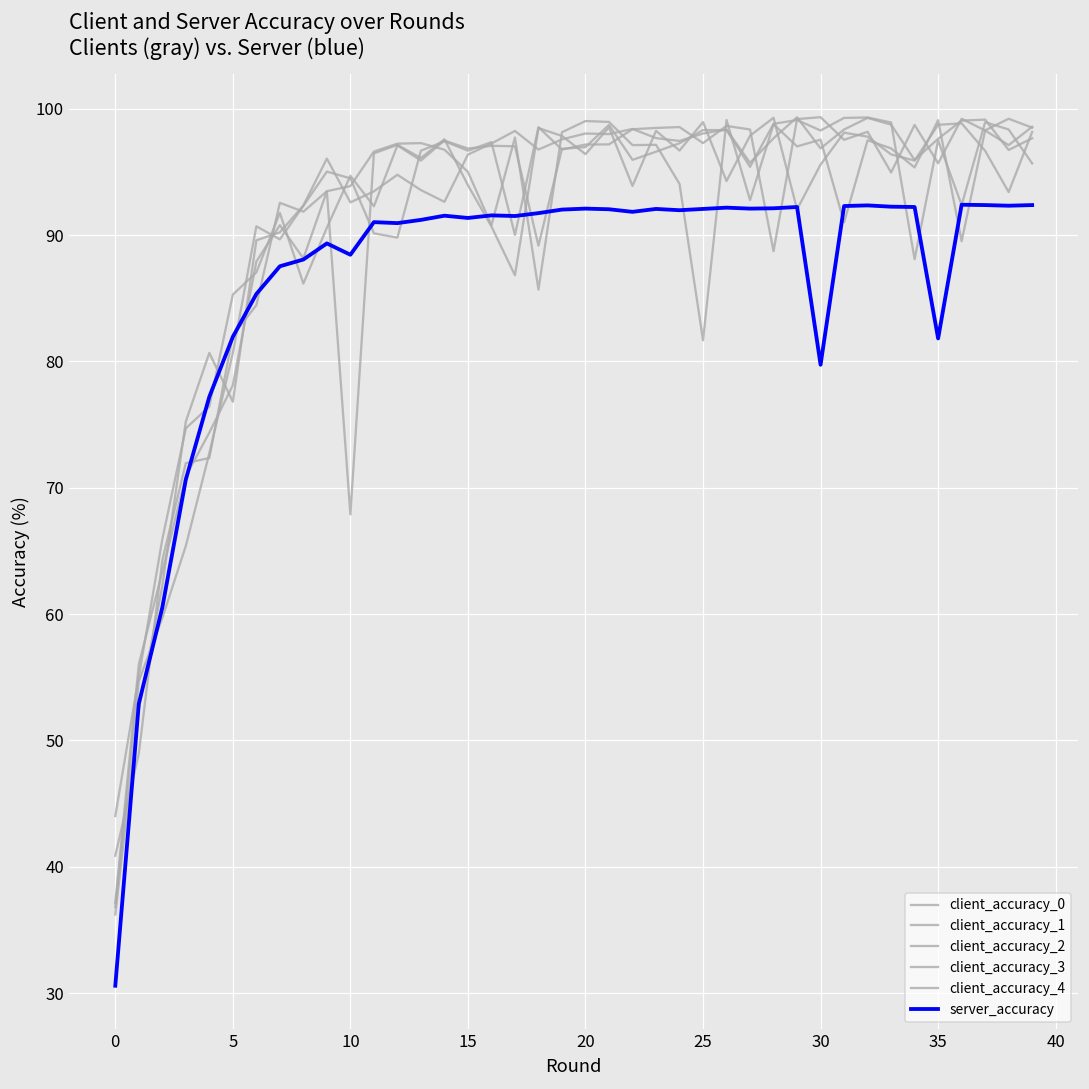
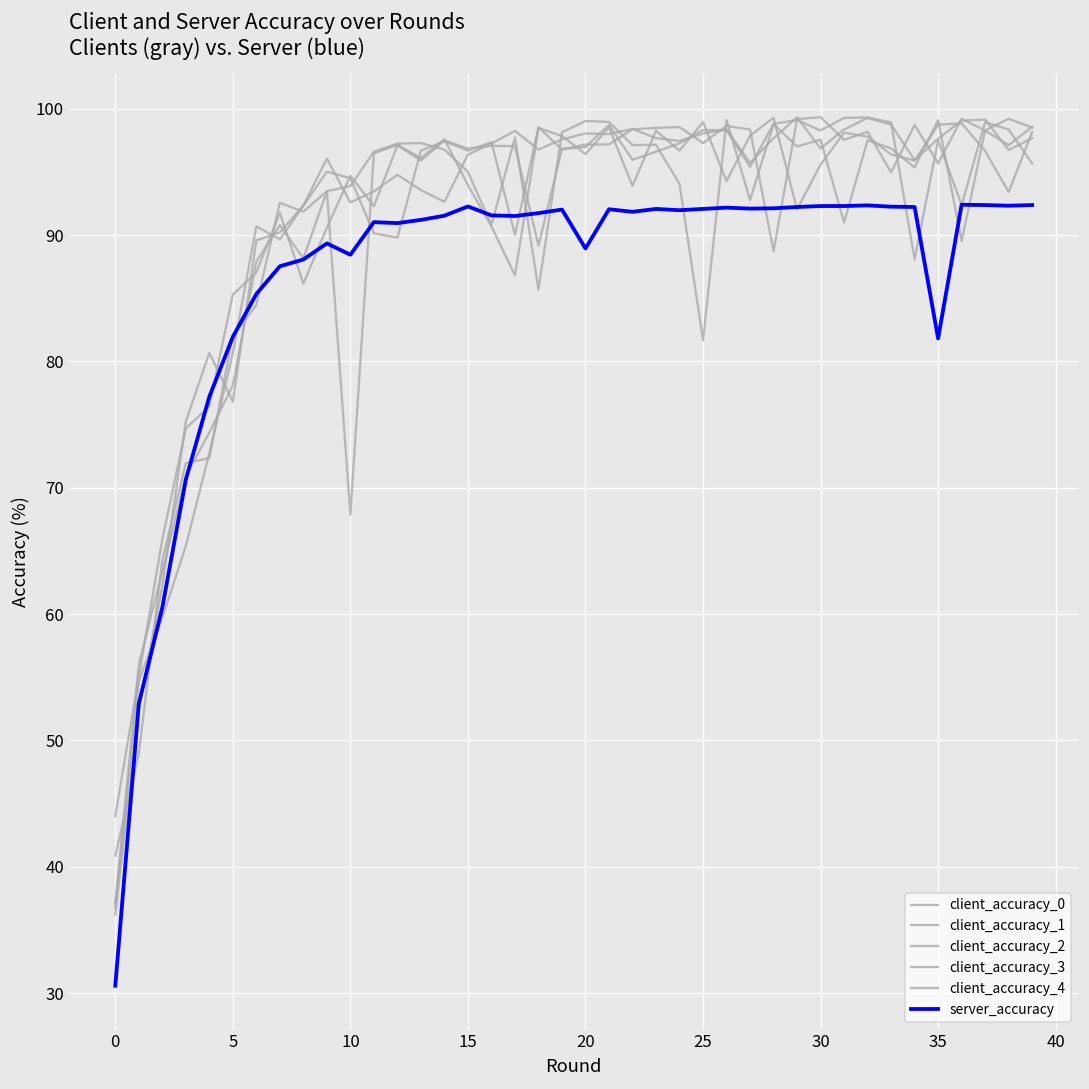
server_accuracy, 15: 91.4 -> 92.3
server_accuracy, 20: 92.1 -> 88.9
server_accuracy, 30: 79.7 -> 92.3
